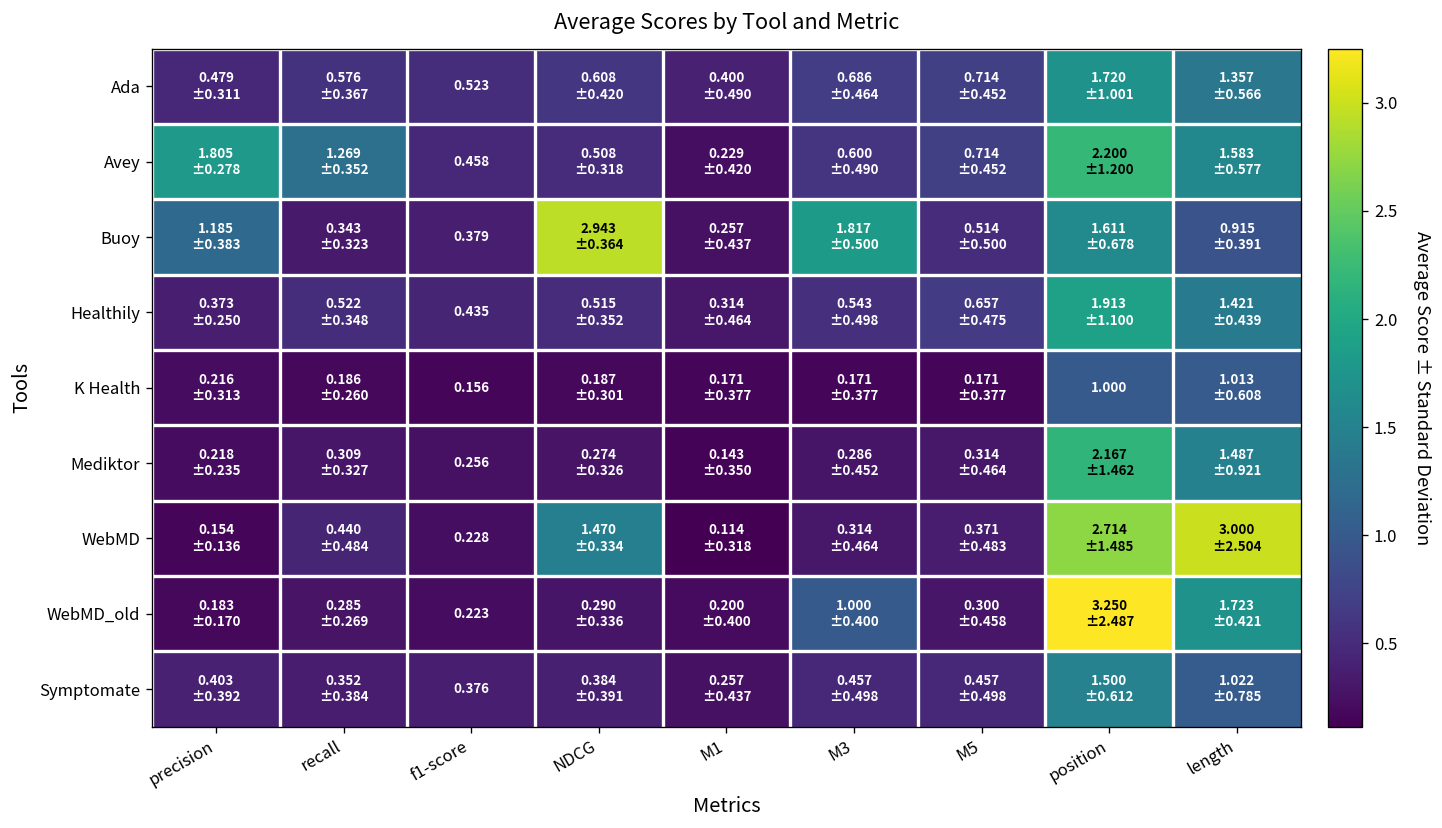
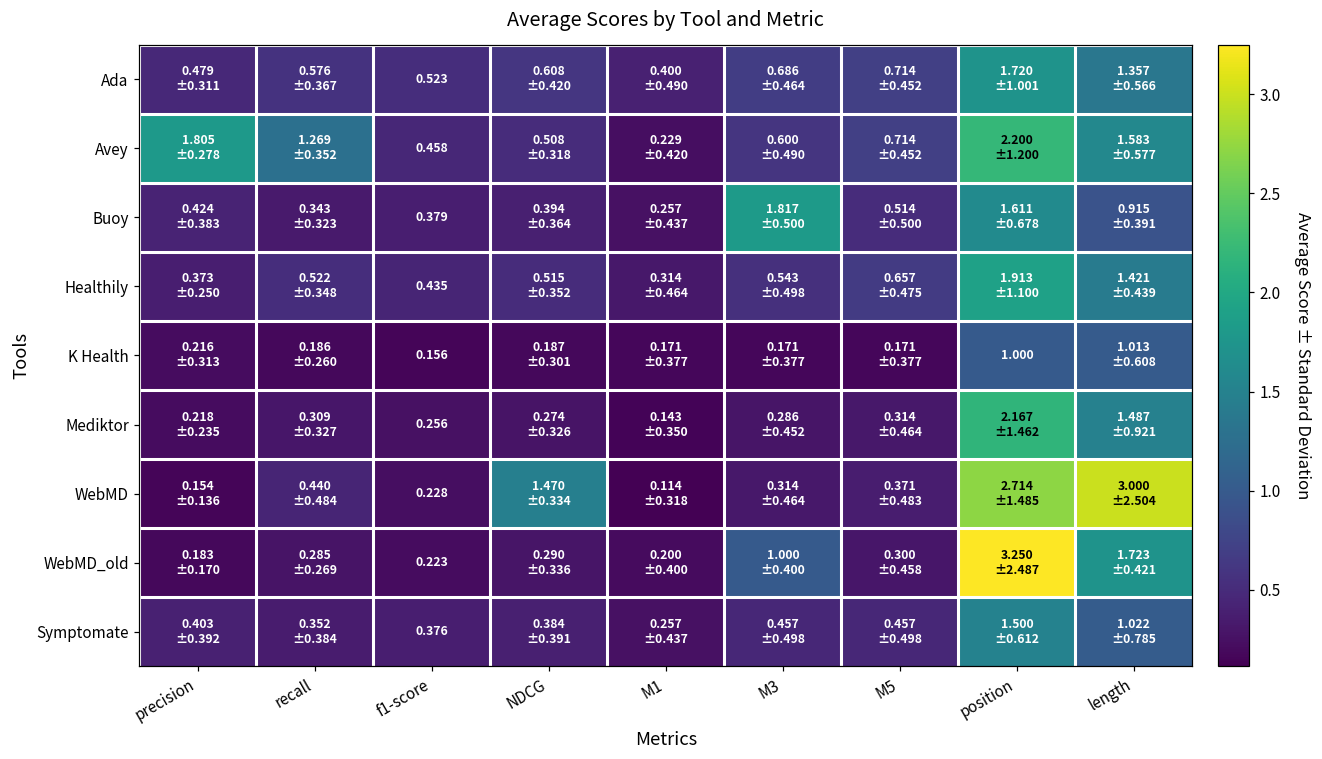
Buoy, precision: 1.185 -> 0.424
Buoy, NDCG: 2.943 -> 0.394
